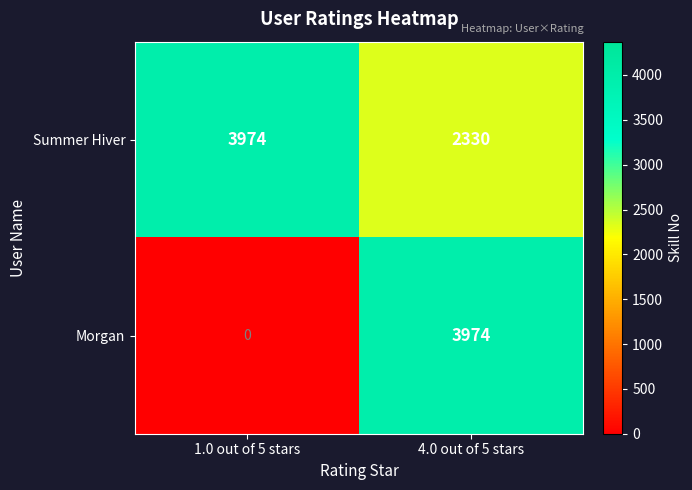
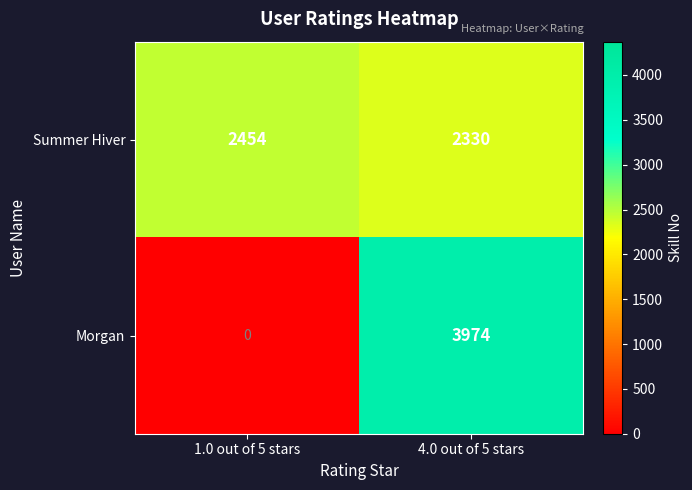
Summer Hiver, 1.0 out of 5 stars: 3974 -> 2454
